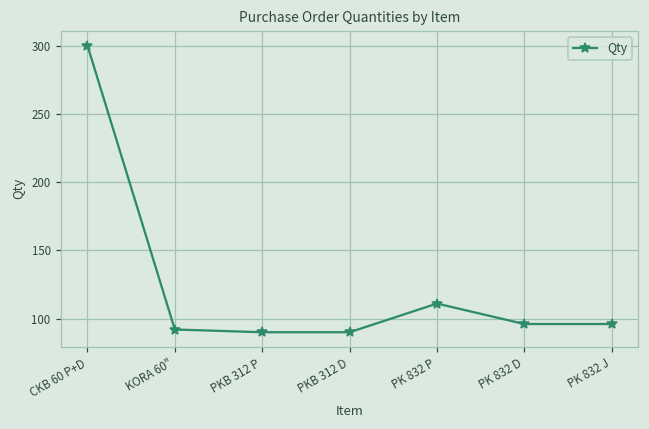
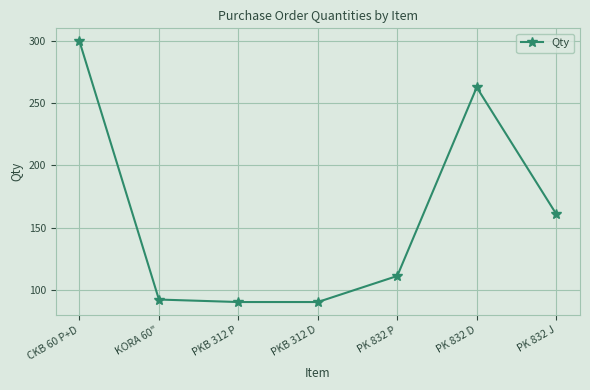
PK 832 D: 96 -> 263
PK 832 J: 96 -> 161
